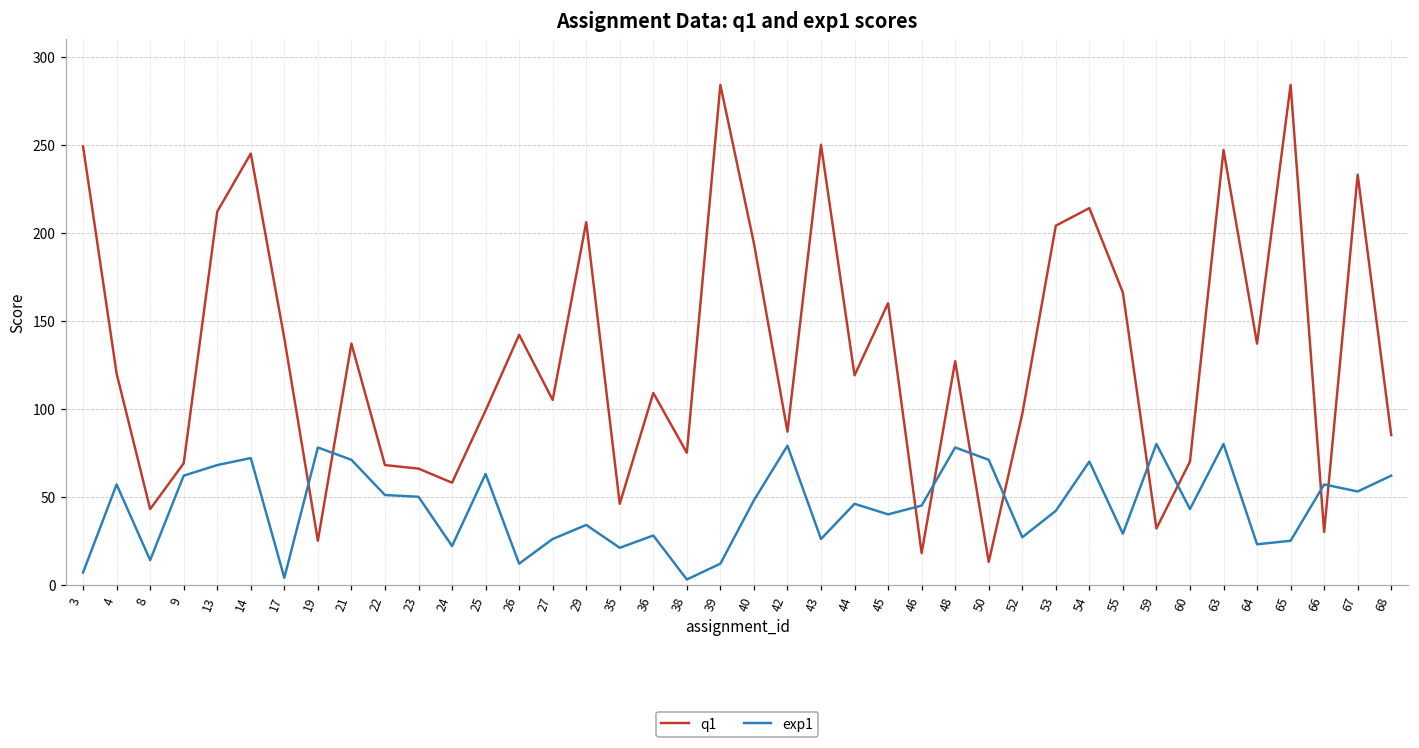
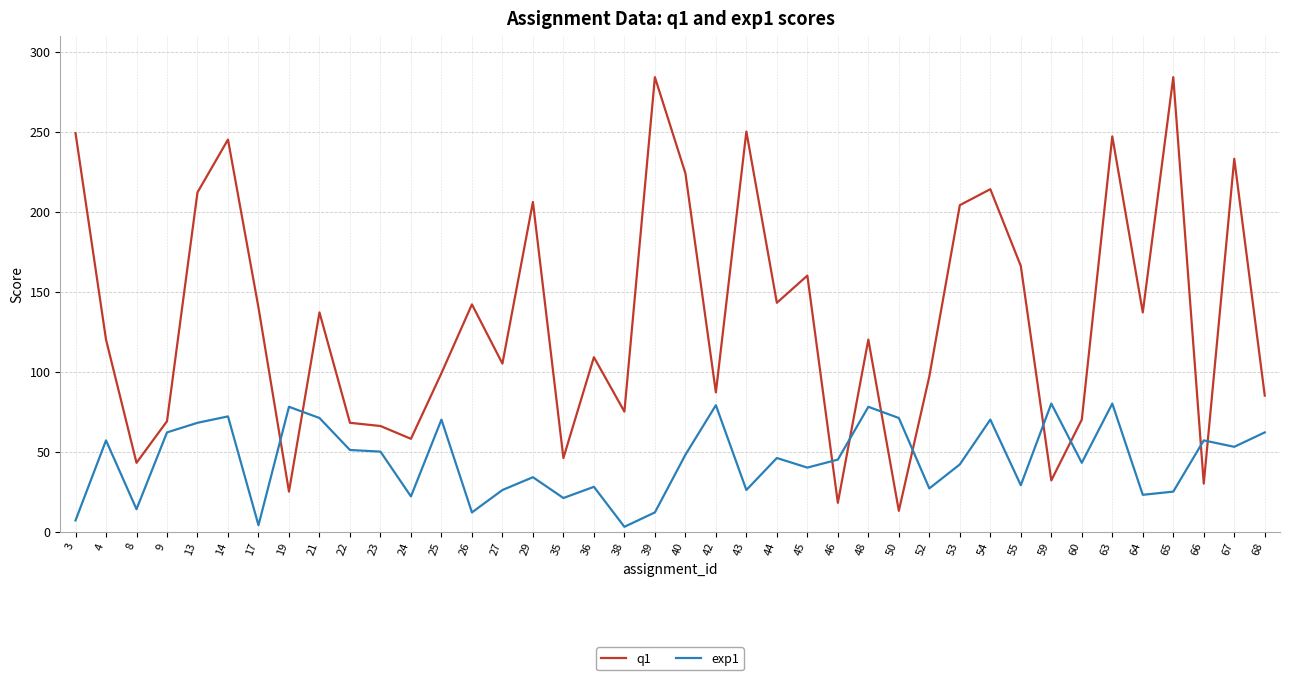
exp1, 25: 63 -> 70
q1, 40: 194 -> 224
q1, 44: 119 -> 143
q1, 48: 127 -> 120
